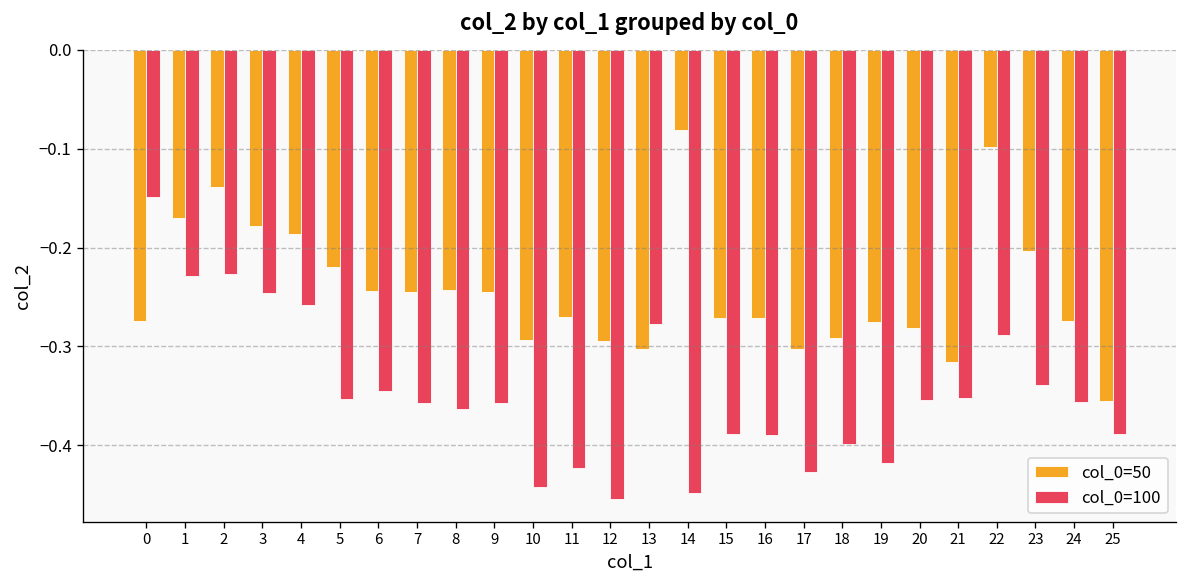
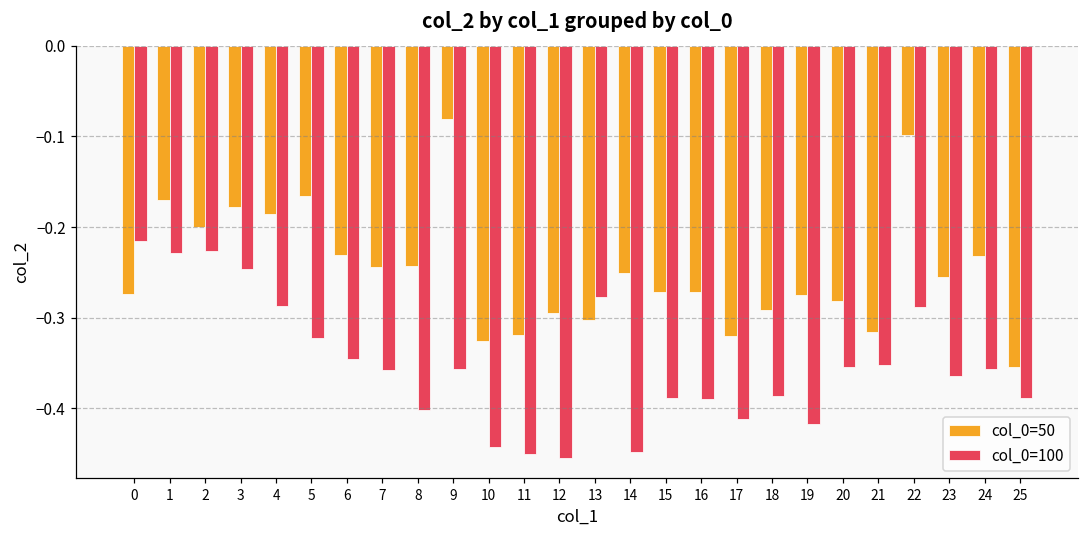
col_0=100, 0: -0.15 -> -0.22
col_0=50, 2: -0.14 -> -0.20
col_0=100, 4: -0.26 -> -0.29
col_0=50, 5: -0.22 -> -0.17
col_0=100, 5: -0.35 -> -0.32
col_0=50, 6: -0.24 -> -0.23
col_0=100, 8: -0.36 -> -0.40
col_0=50, 9: -0.25 -> -0.08
col_0=50, 10: -0.29 -> -0.33
col_0=50, 11: -0.27 -> -0.32
col_0=100, 11: -0.42 -> -0.45
col_0=50, 14: -0.08 -> -0.25
col_0=50, 17: -0.30 -> -0.32
col_0=100, 17: -0.43 -> -0.41
col_0=100, 18: -0.40 -> -0.39
col_0=50, 23: -0.20 -> -0.25
col_0=100, 23: -0.34 -> -0.36
col_0=50, 24: -0.27 -> -0.23
